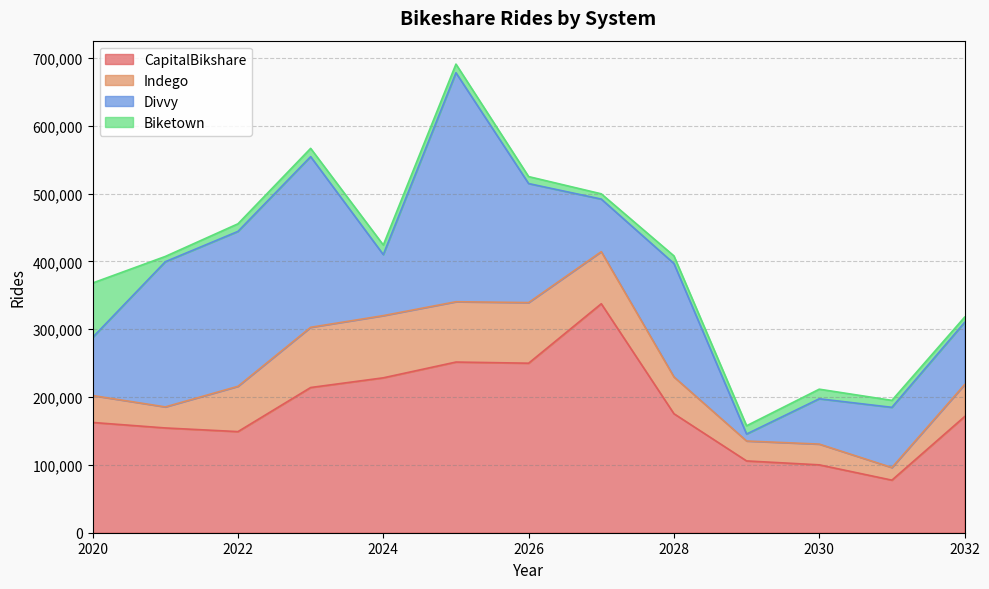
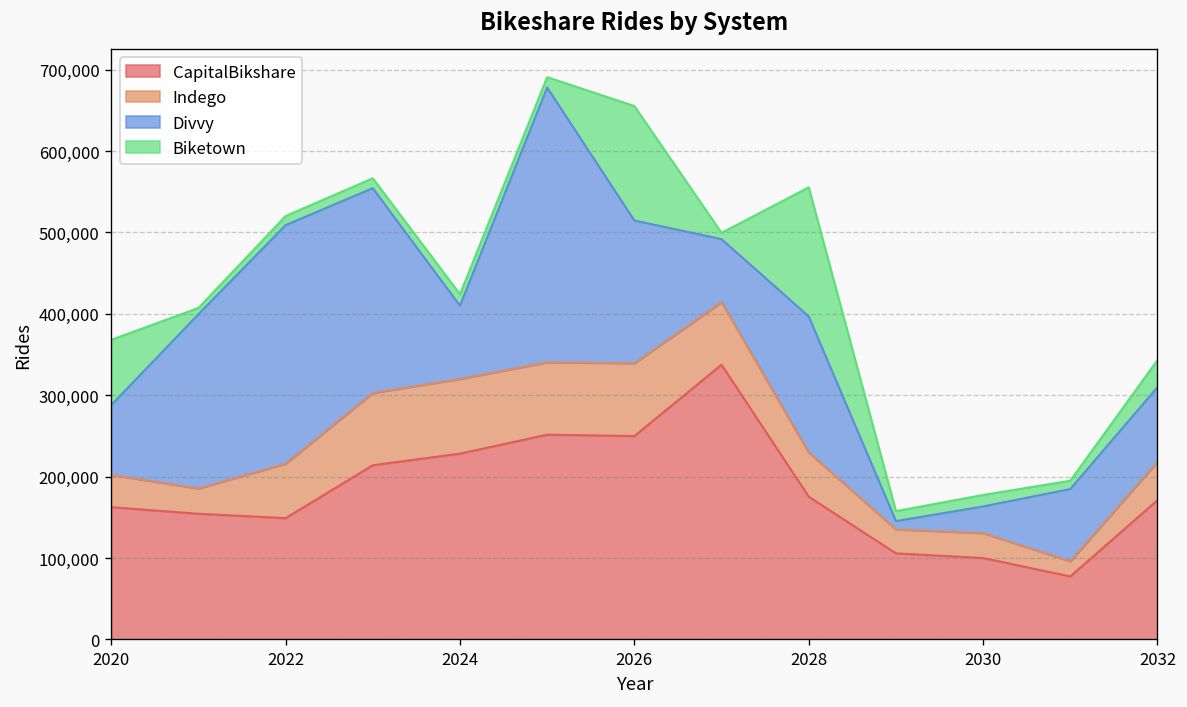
Divvy, 2022: 230,000 -> 290,000
Biketown, 2026: 10,000 -> 140,000
Biketown, 2028: 10,000 -> 160,000
Divvy, 2030: 70,000 -> 30,000
Biketown, 2032: 10,000 -> 30,000
